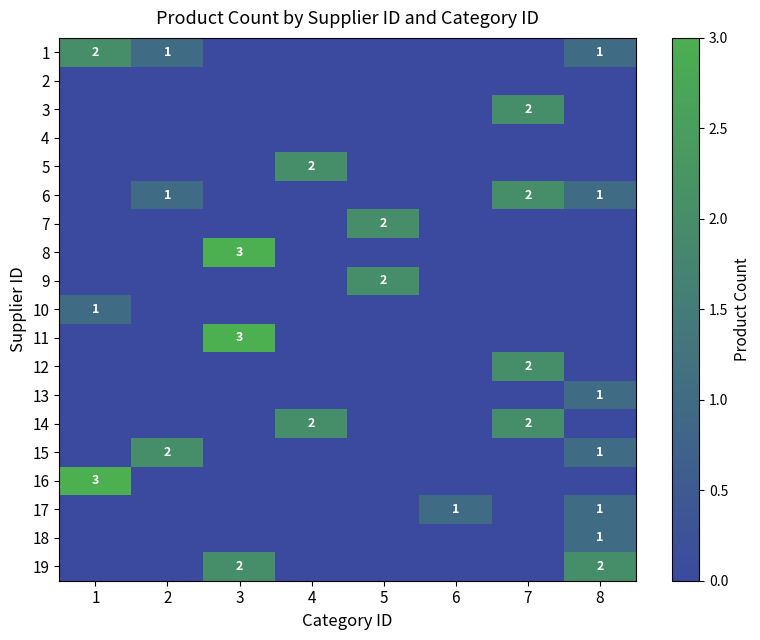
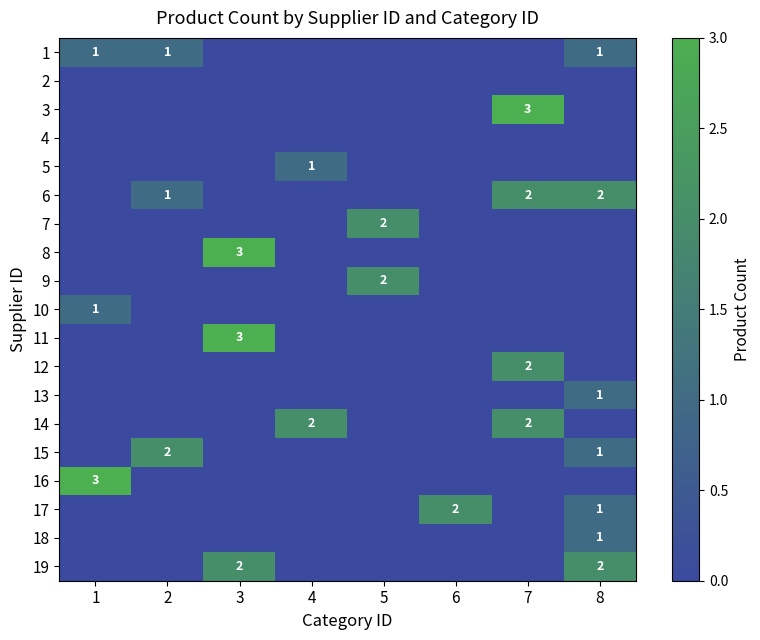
1, 1: 2 -> 1
3, 7: 2 -> 3
5, 4: 2 -> 1
6, 8: 1 -> 2
17, 6: 1 -> 2
